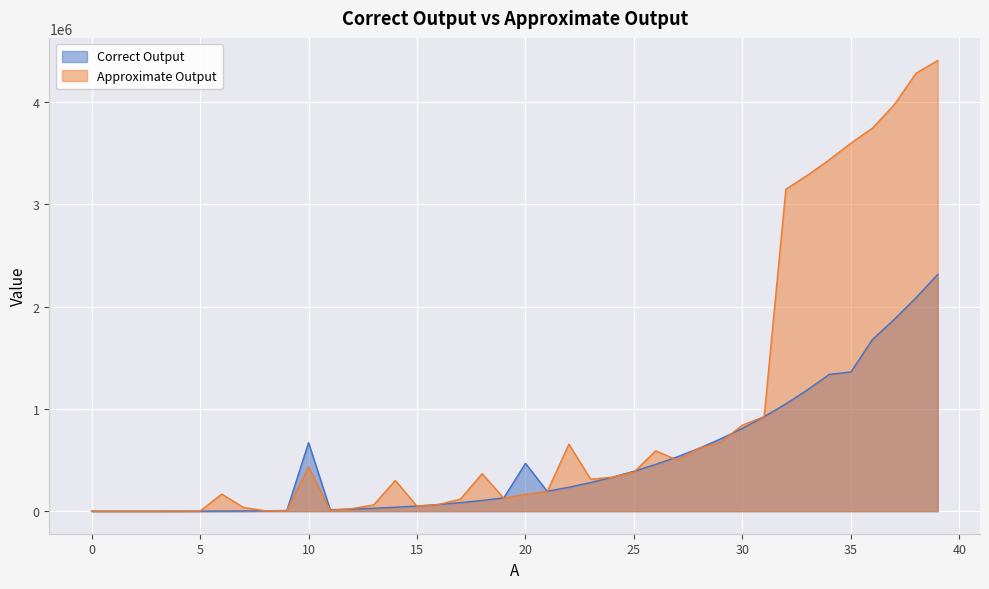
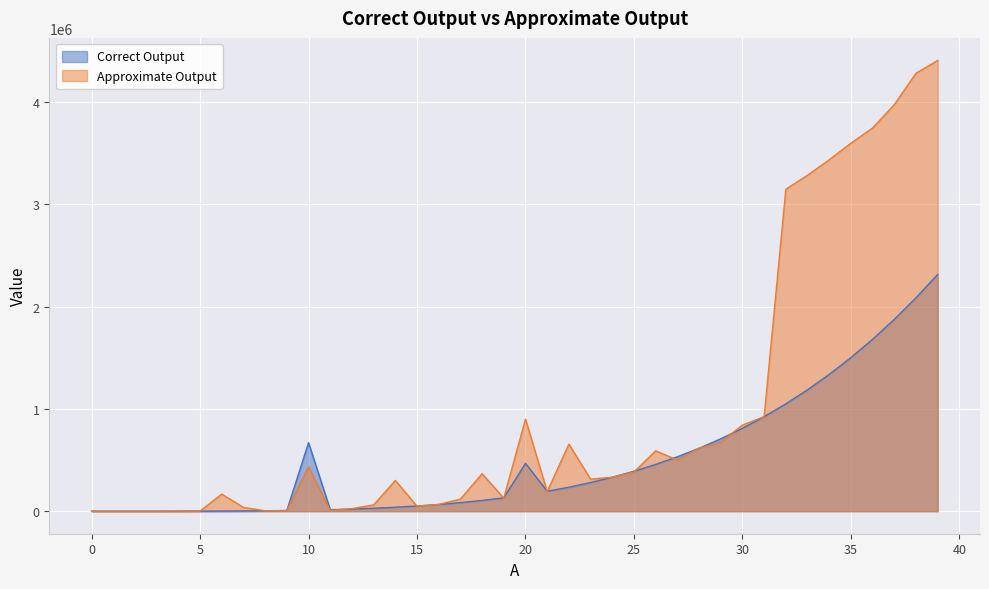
Approximate Output, 20: 160000 -> 900000
Correct Output, 35: 1360000 -> 1500000
